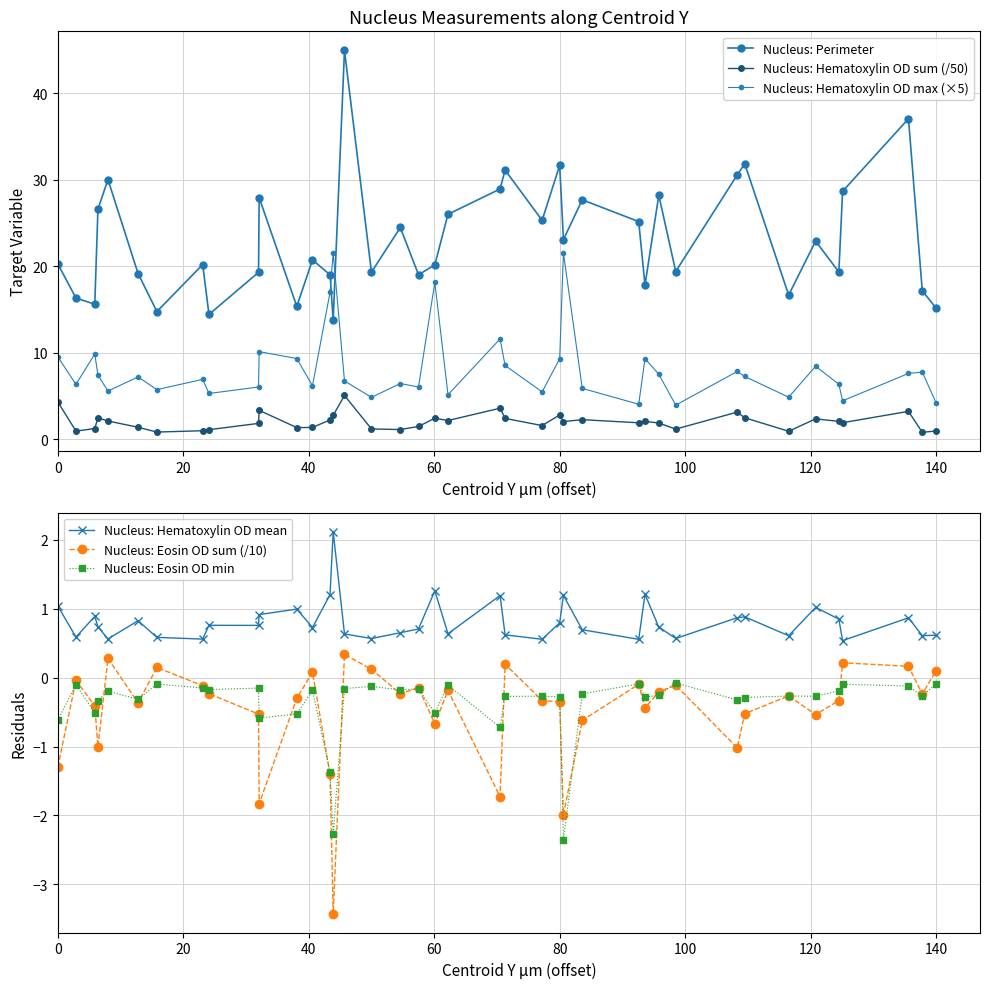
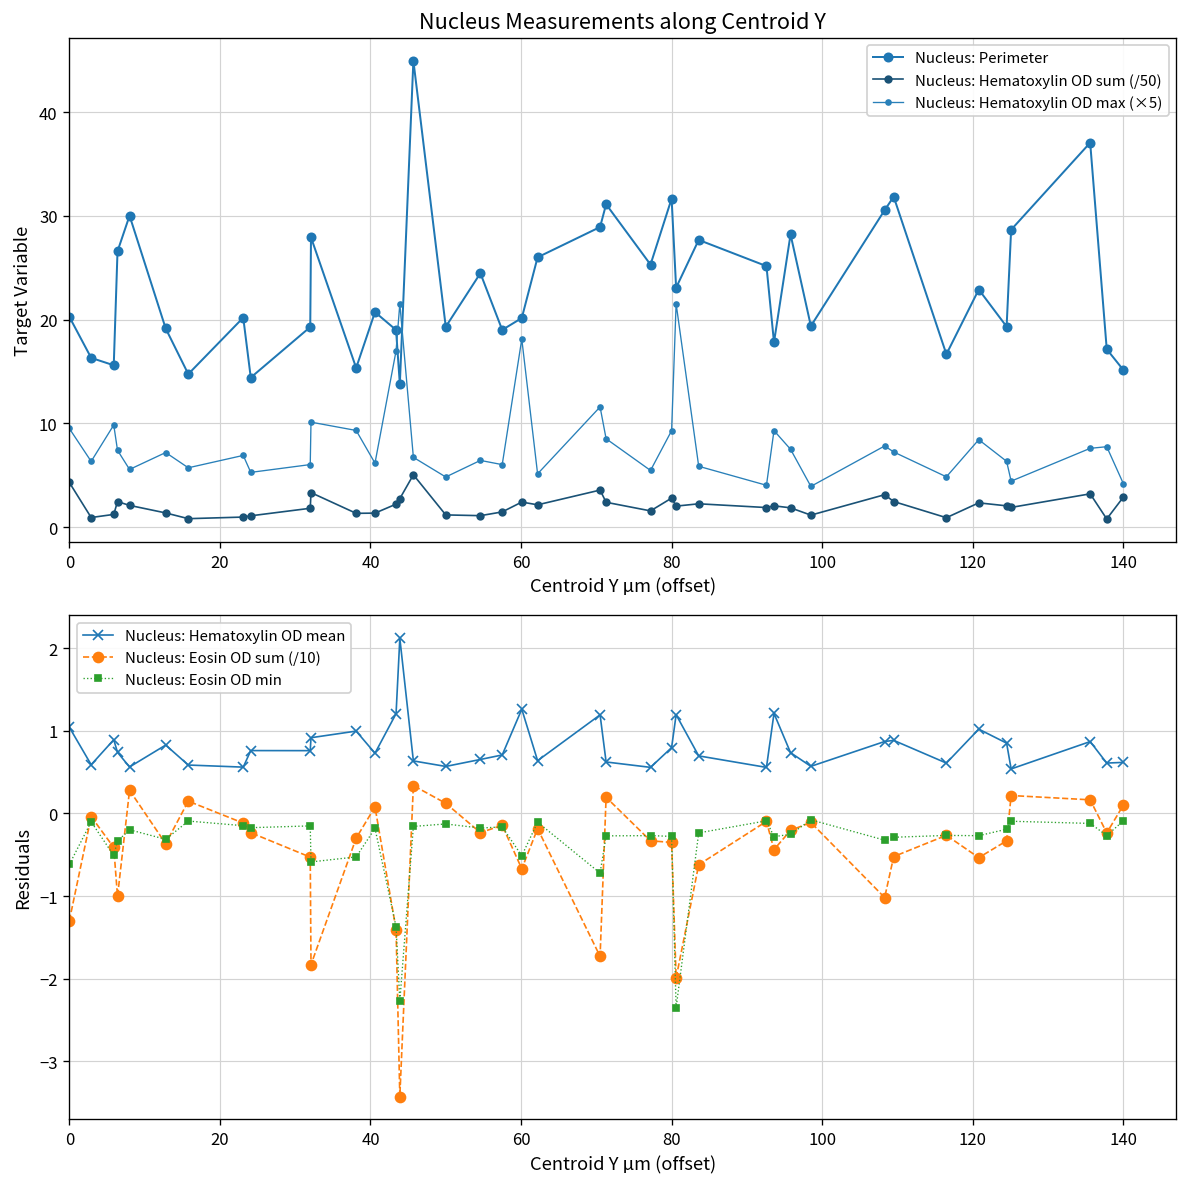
Nucleus Measurements along Centroid Y, Nucleus: Hematoxylin OD sum (/50), 140: 1 -> 3
